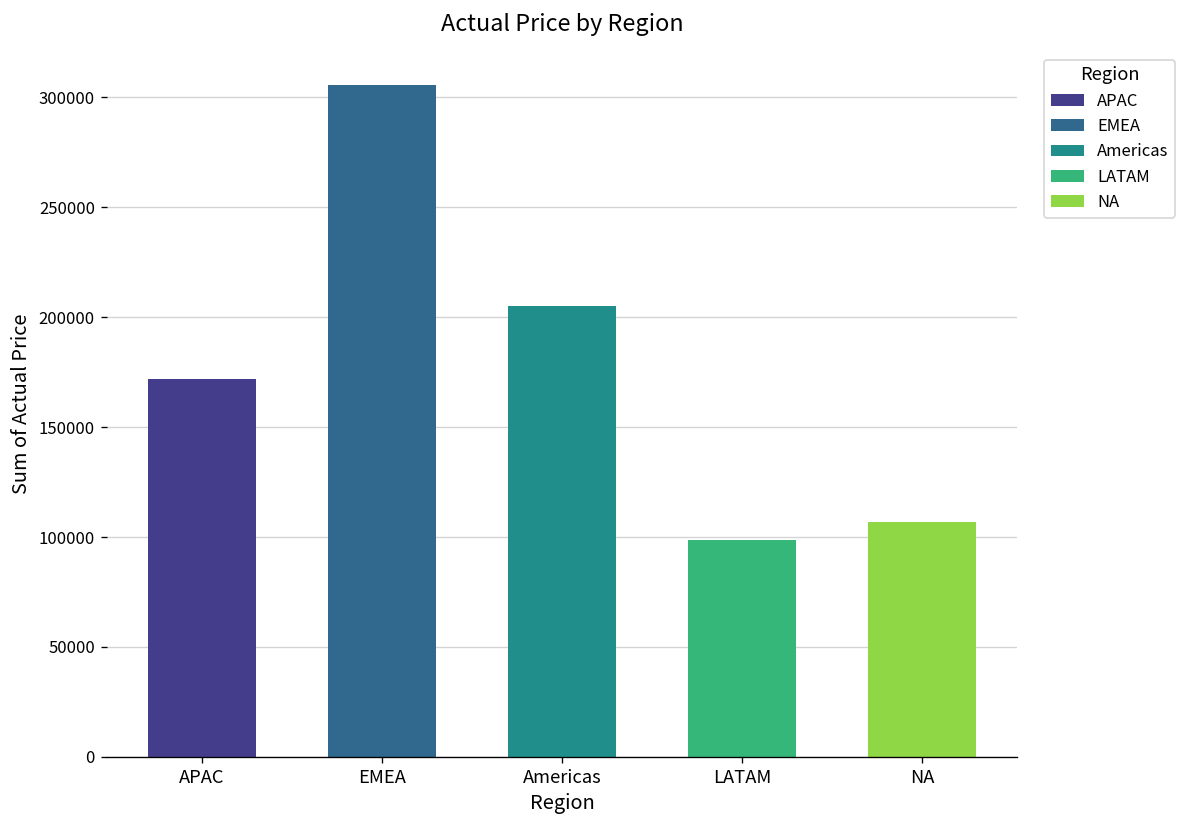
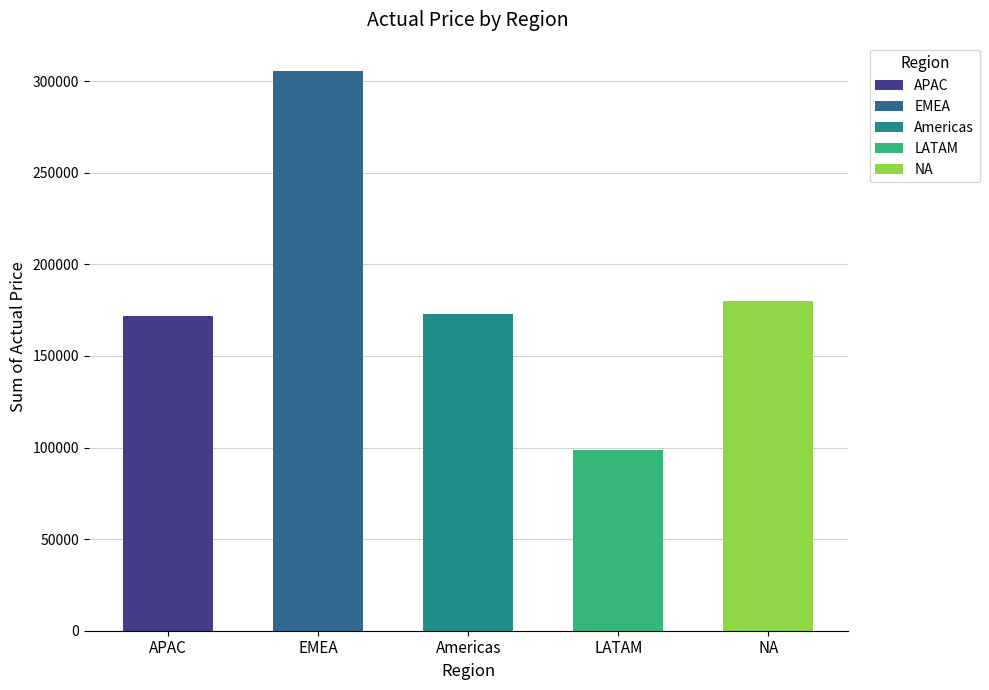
Americas: 205000 -> 173000
NA: 107000 -> 180000
